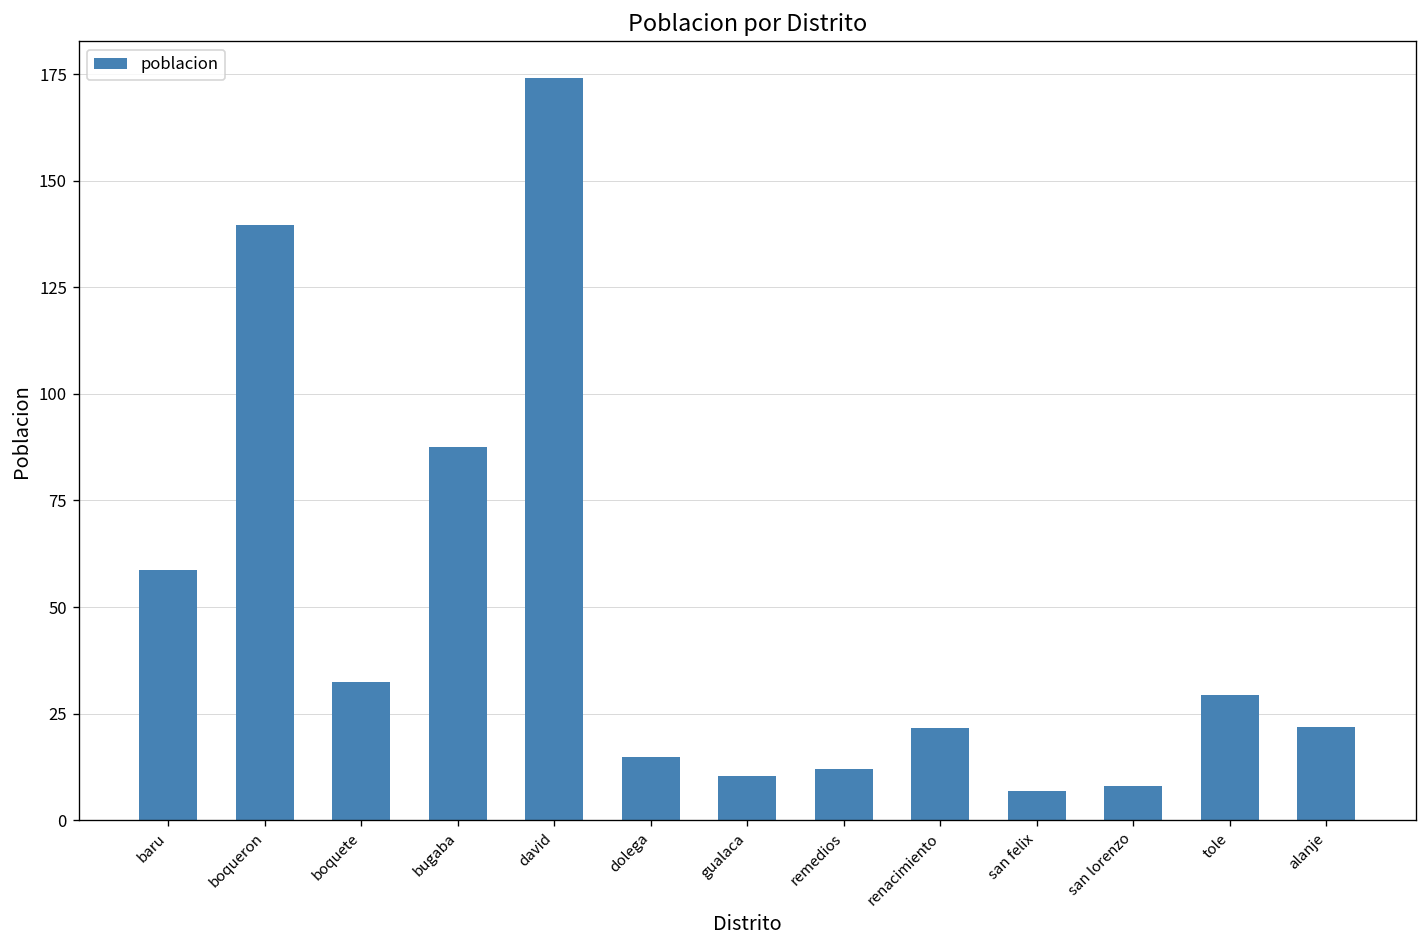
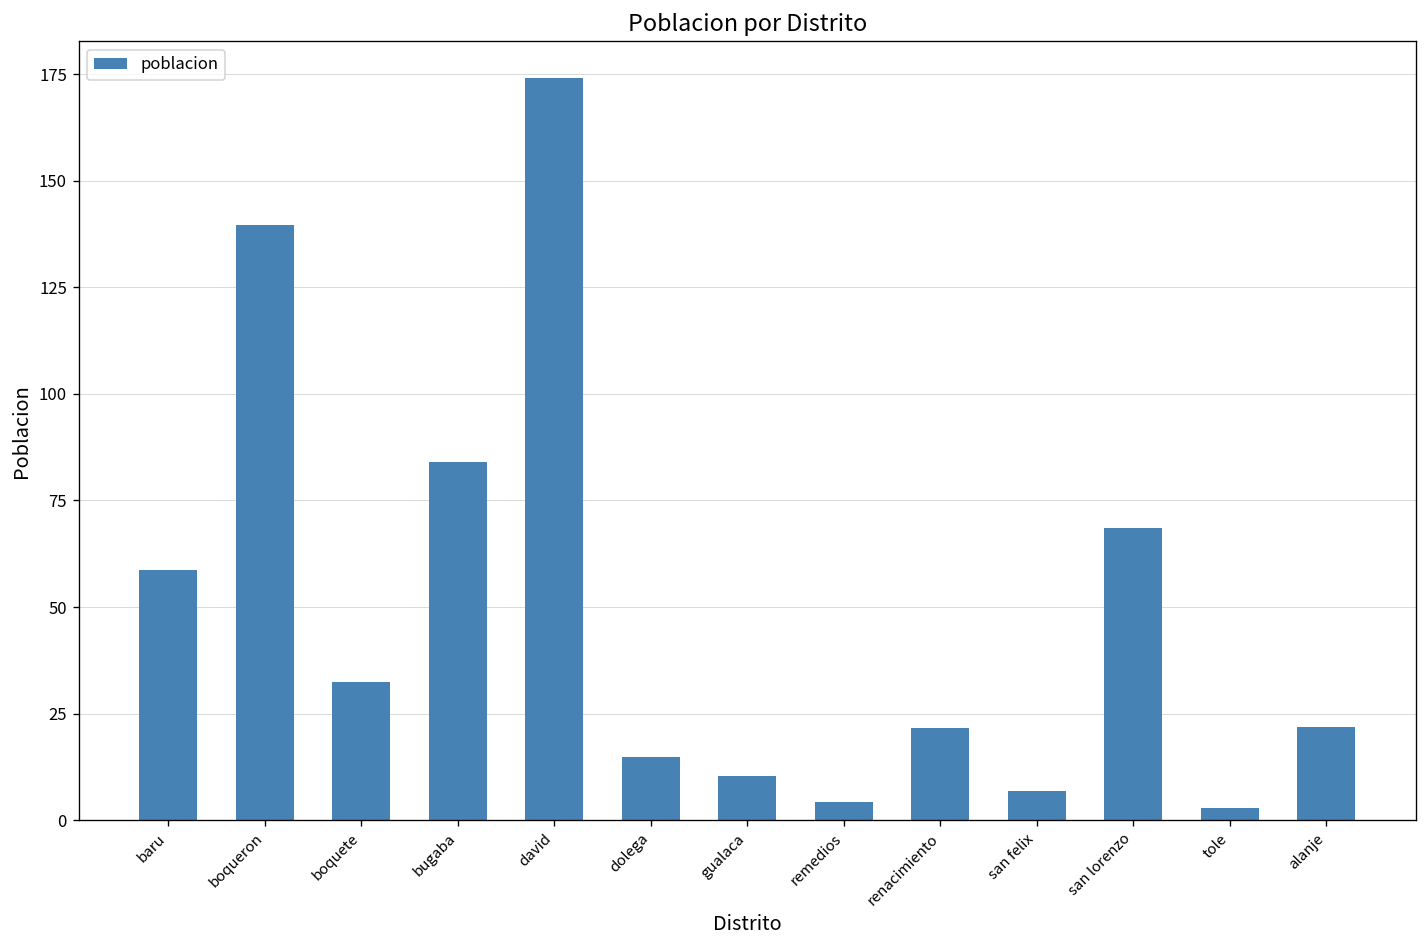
bugaba: 88 -> 84
remedios: 12 -> 4
san lorenzo: 8 -> 69
tole: 29 -> 3
